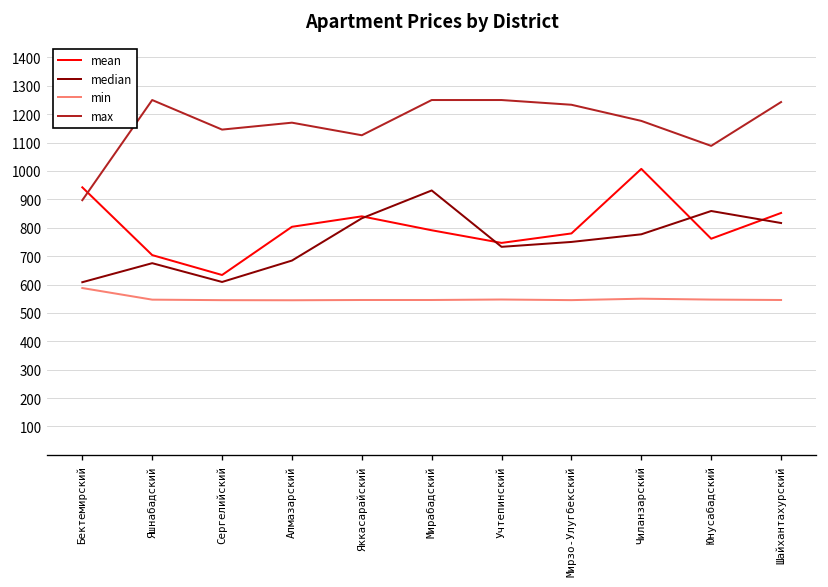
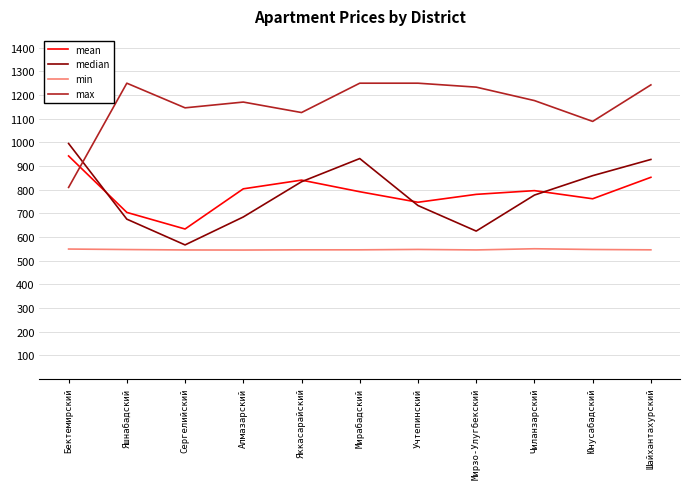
median, Бектемирский: 610 -> 990
min, Бектемирский: 590 -> 550
max, Бектемирский: 900 -> 810
median, Сергелийский: 610 -> 570
median, Мирзо-Улугбекский: 750 -> 620
mean, Чиланзарский: 1010 -> 800
median, Шайхантахурский: 820 -> 930
